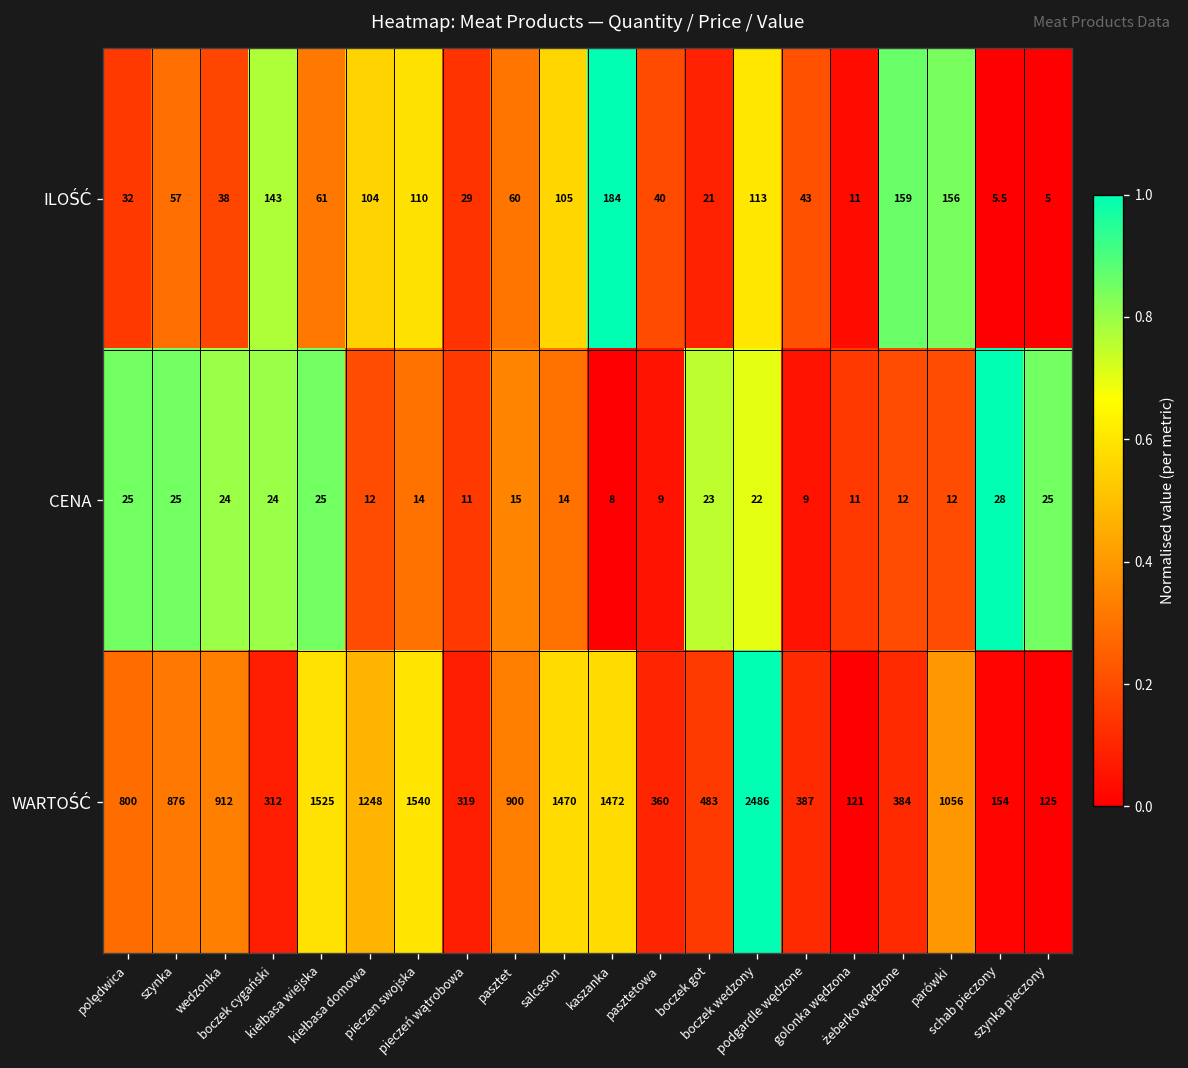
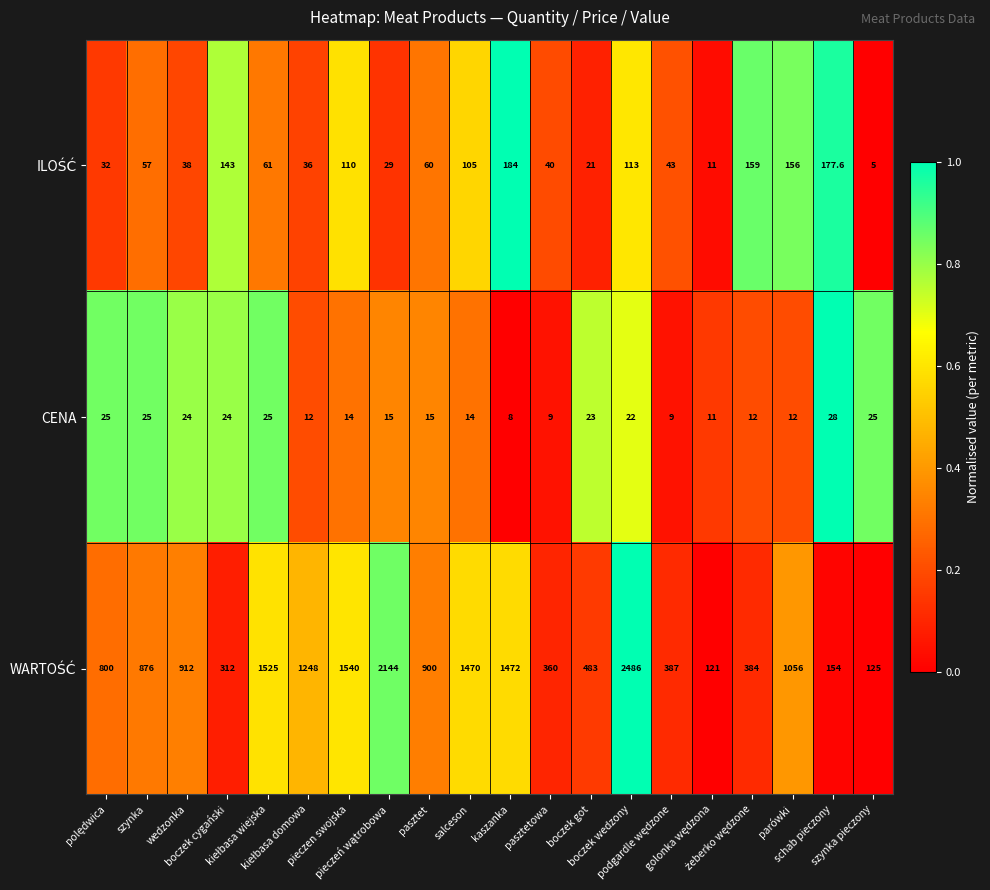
ILOŚĆ, kiełbasa domowa: 104 -> 36
ILOŚĆ, schab pieczony: 5.5 -> 177.6
CENA, pieczeń wątrobowa: 11 -> 15
WARTOŚĆ, pieczeń wątrobowa: 319 -> 2144
